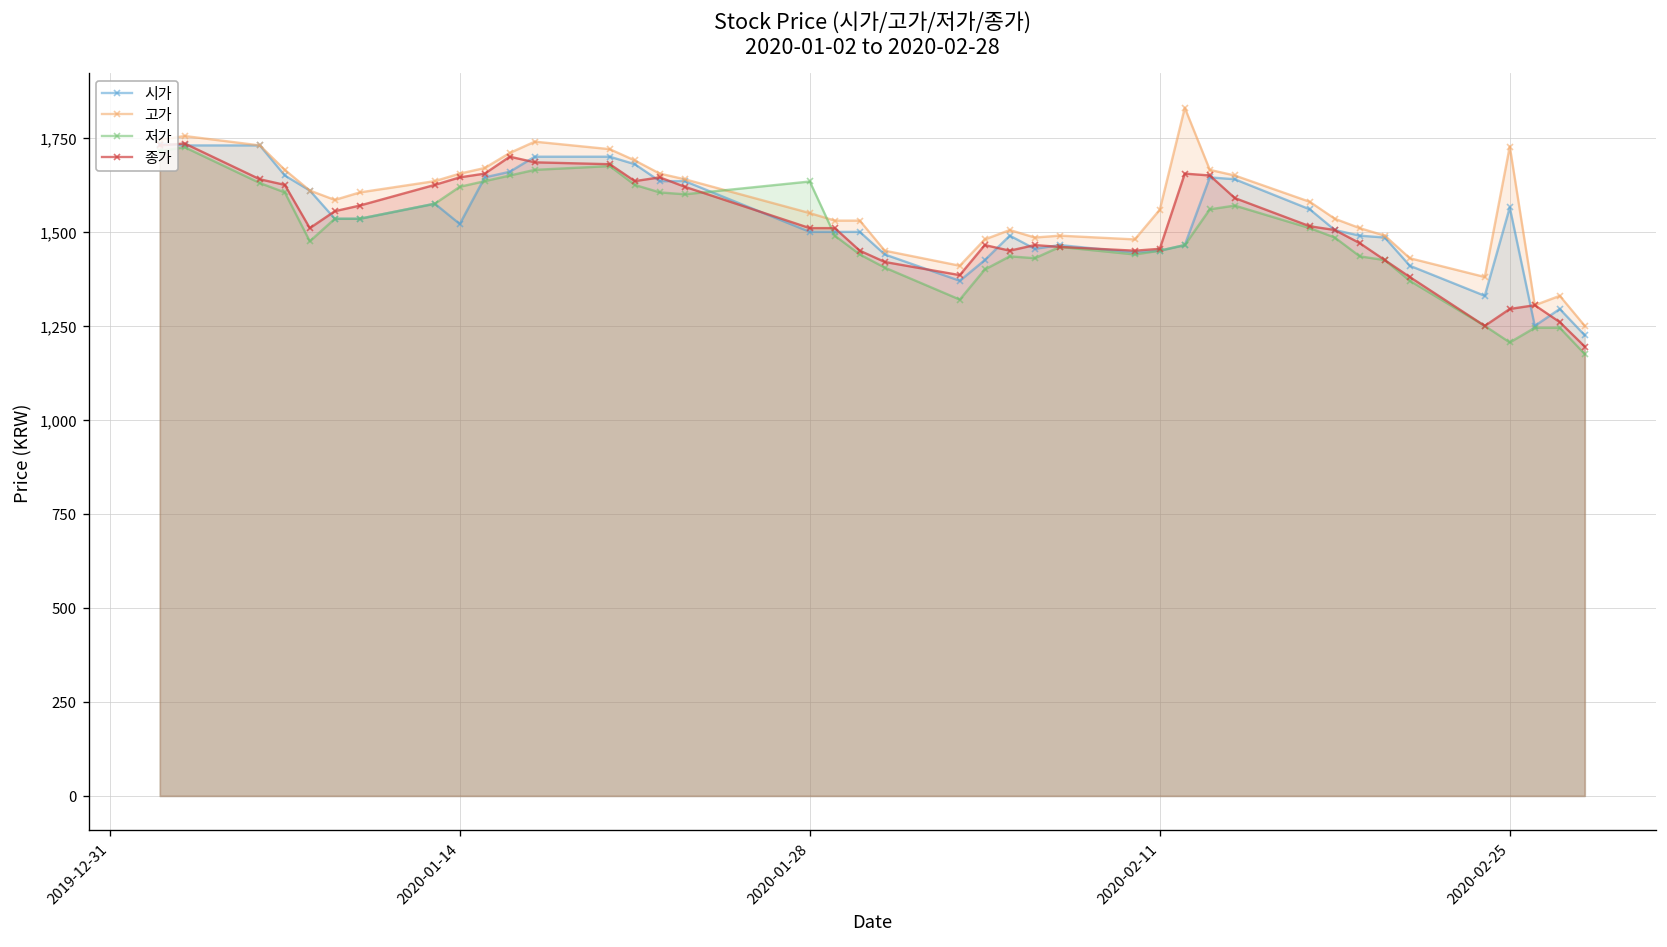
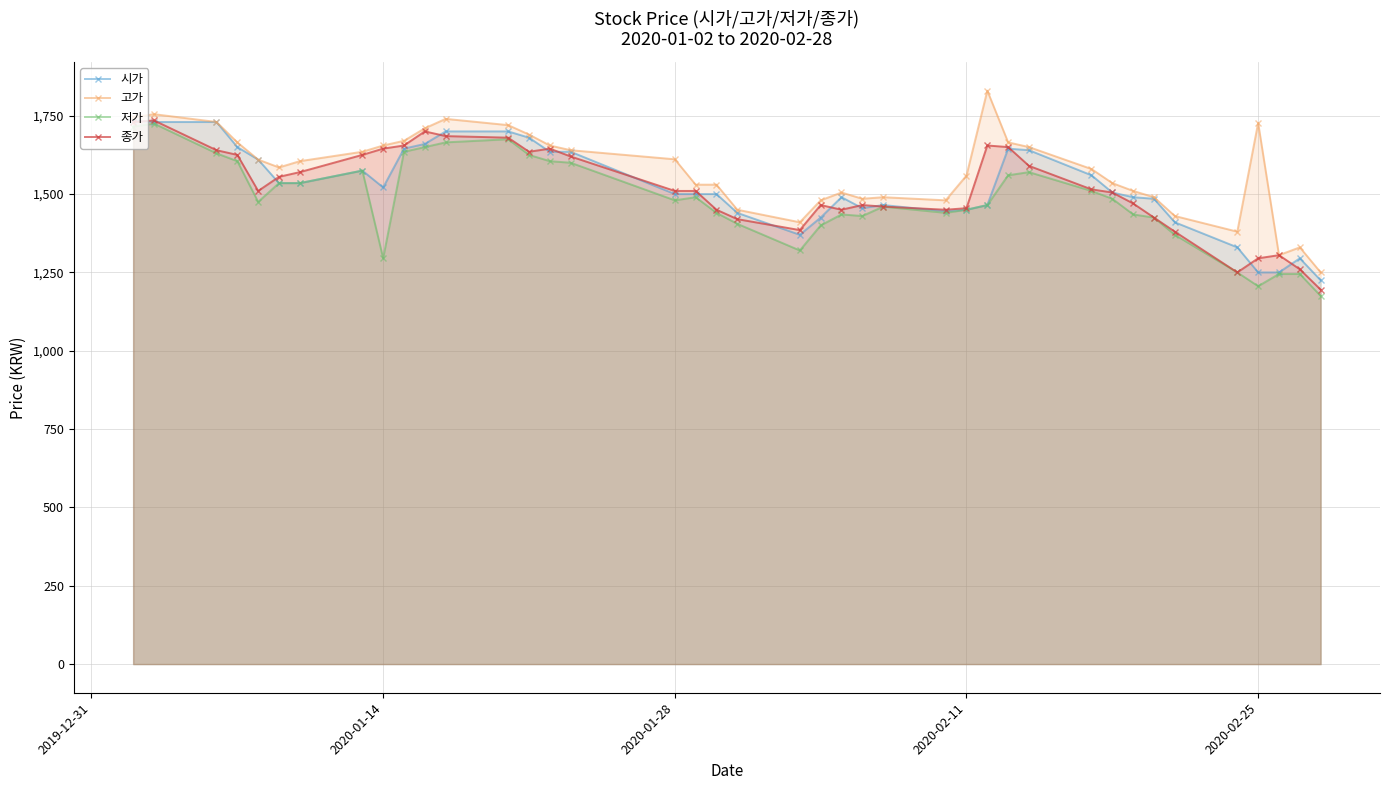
저가, 2020-01-14: 1,620 -> 1,300
고가, 2020-01-28: 1,550 -> 1,610
저가, 2020-01-28: 1,630 -> 1,480
시가, 2020-02-25: 1,570 -> 1,250
